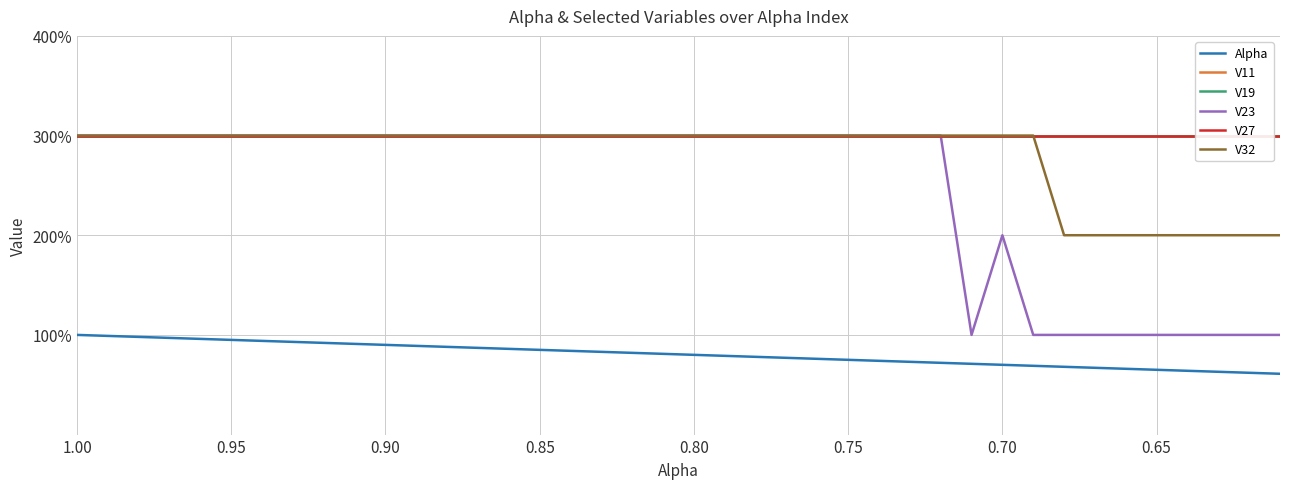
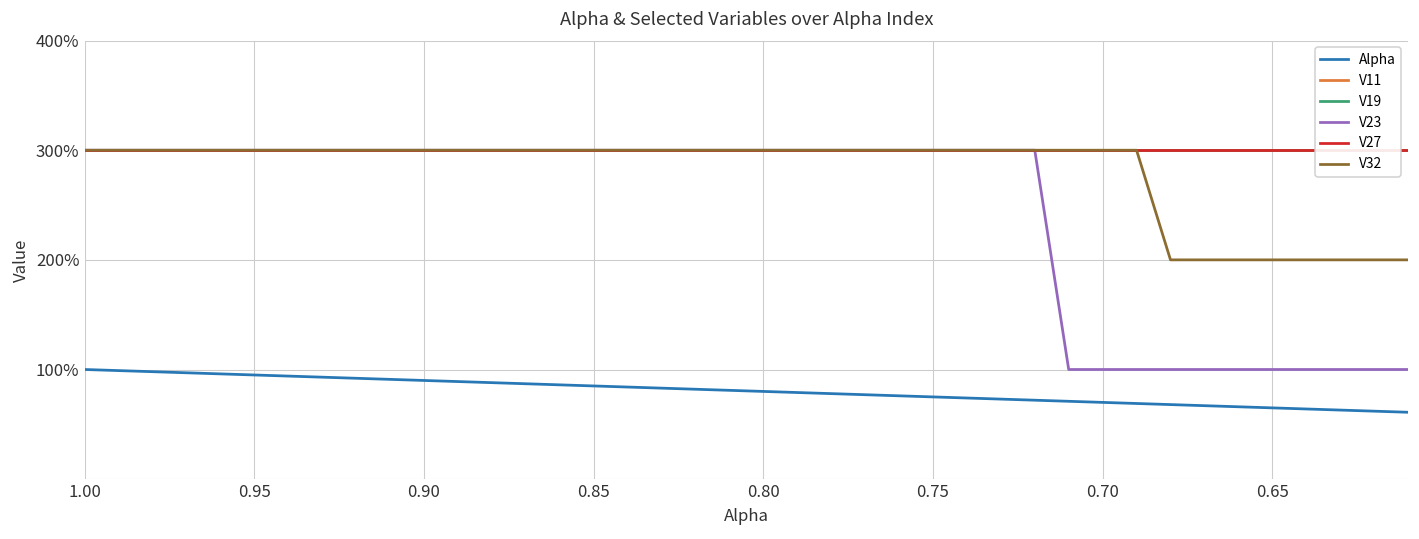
V23, 0.70: 200% -> 100%
